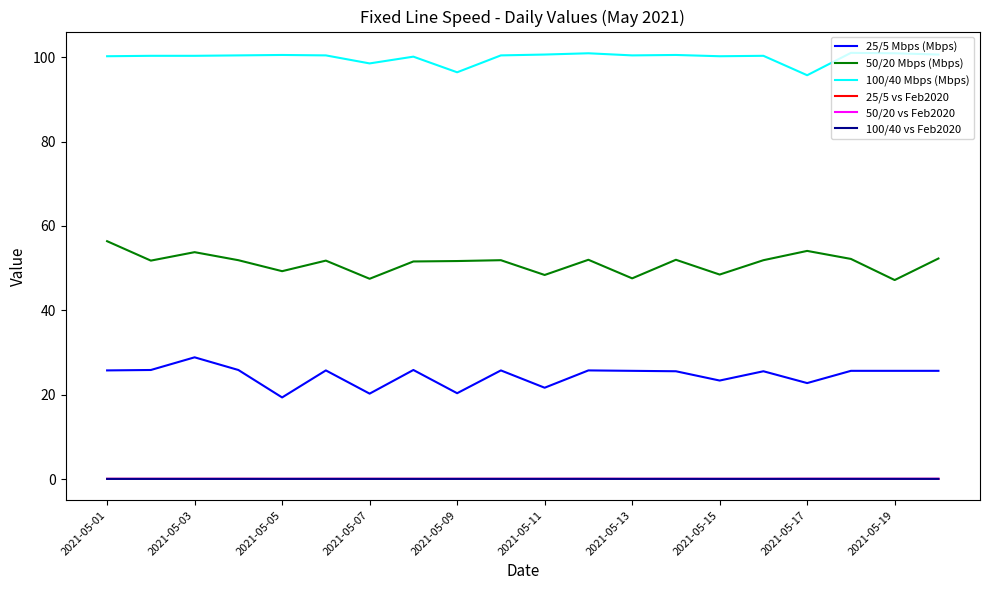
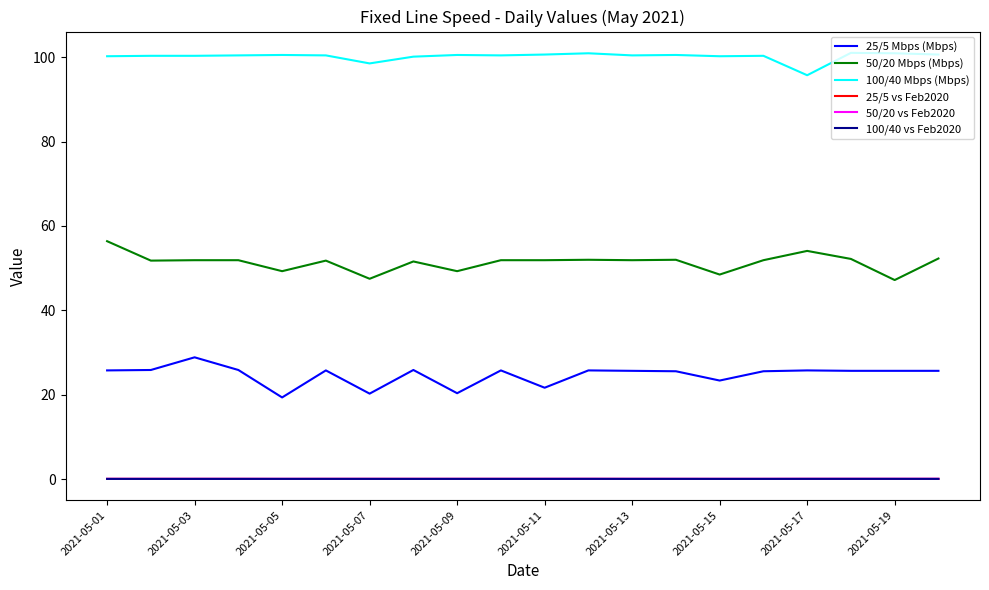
50/20 Mbps (Mbps), 2021-05-03: 54 -> 52
50/20 Mbps (Mbps), 2021-05-09: 52 -> 49
100/40 Mbps (Mbps), 2021-05-09: 96 -> 101
50/20 Mbps (Mbps), 2021-05-11: 48 -> 52
50/20 Mbps (Mbps), 2021-05-13: 48 -> 52
25/5 Mbps (Mbps), 2021-05-17: 23 -> 26
